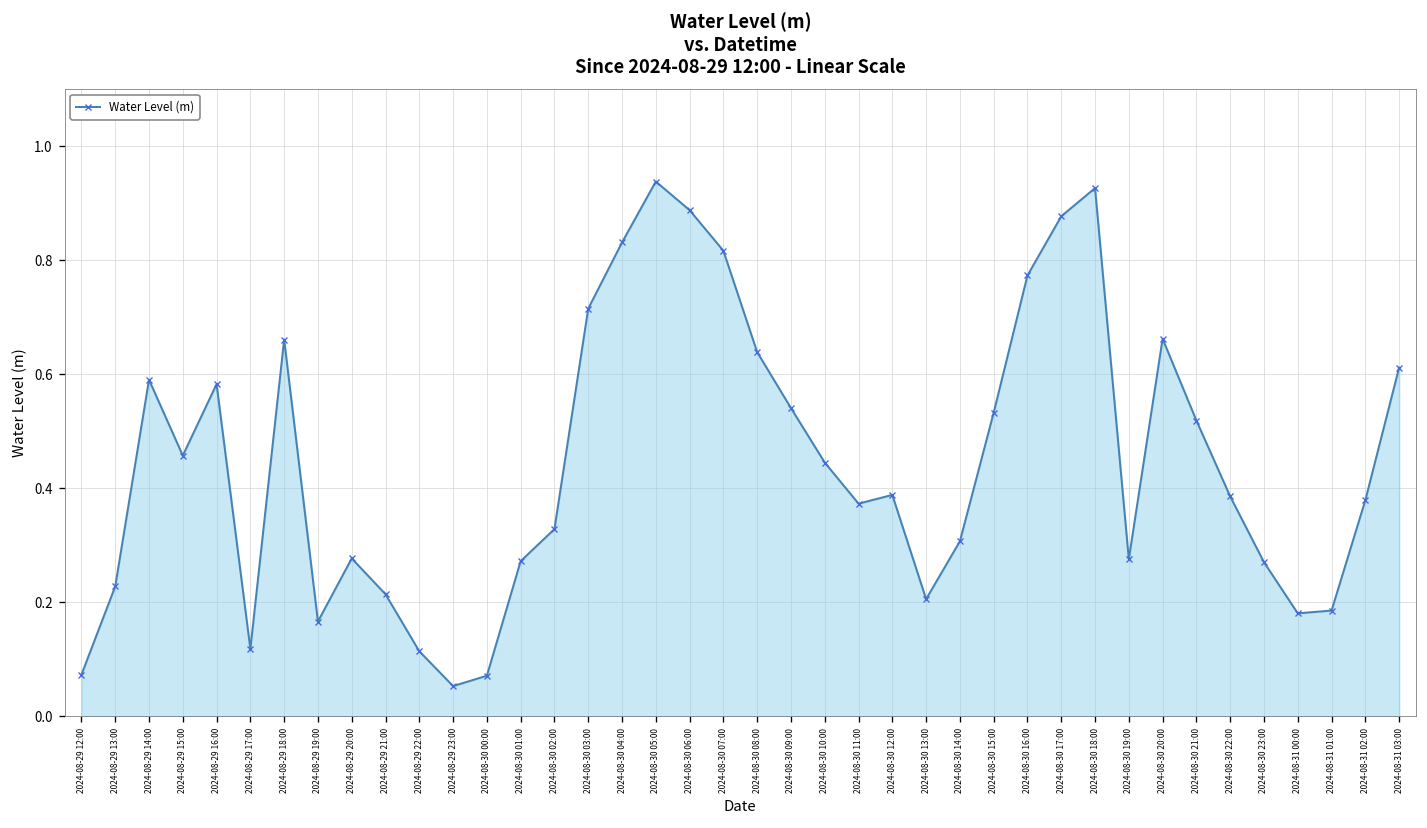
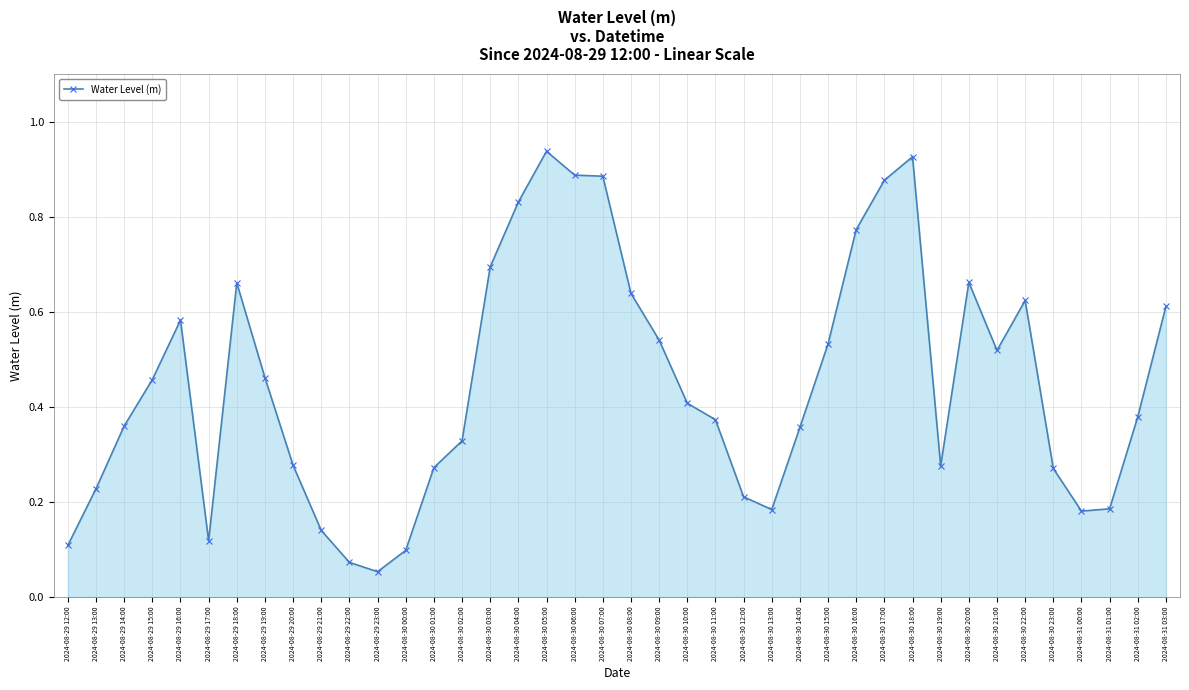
2024-08-29 12:00: 0.07 -> 0.11
2024-08-29 14:00: 0.59 -> 0.36
2024-08-29 19:00: 0.17 -> 0.46
2024-08-29 21:00: 0.21 -> 0.14
2024-08-29 22:00: 0.11 -> 0.07
2024-08-30 00:00: 0.07 -> 0.10
2024-08-30 03:00: 0.72 -> 0.69
2024-08-30 07:00: 0.82 -> 0.89
2024-08-30 10:00: 0.45 -> 0.41
2024-08-30 12:00: 0.39 -> 0.21
2024-08-30 13:00: 0.21 -> 0.18
2024-08-30 14:00: 0.31 -> 0.36
2024-08-30 22:00: 0.39 -> 0.62
